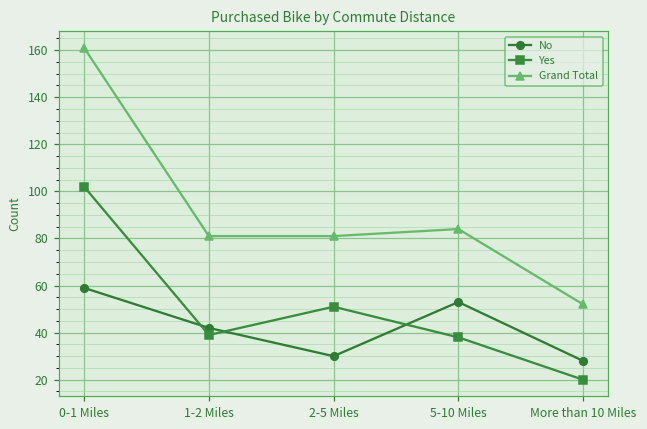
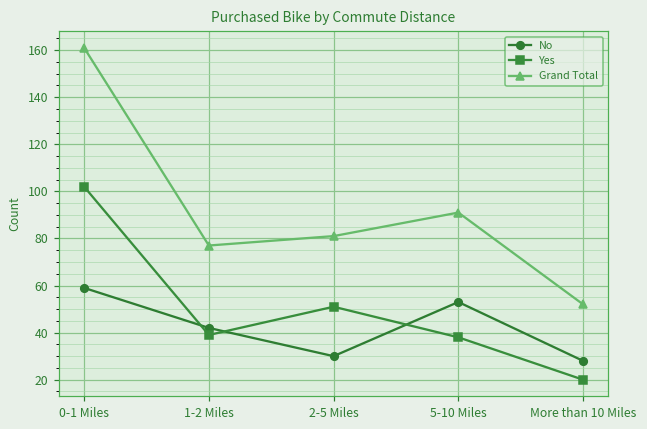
Grand Total, 1-2 Miles: 81 -> 77
Grand Total, 5-10 Miles: 84 -> 91
